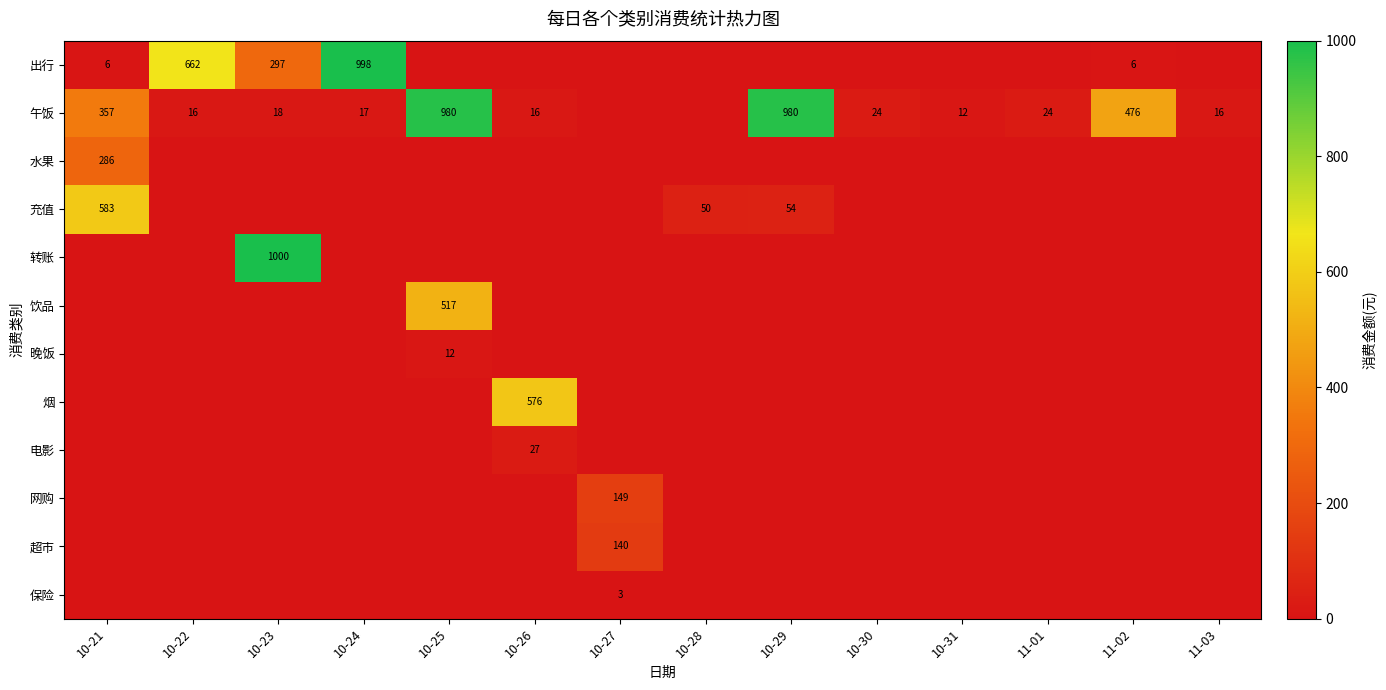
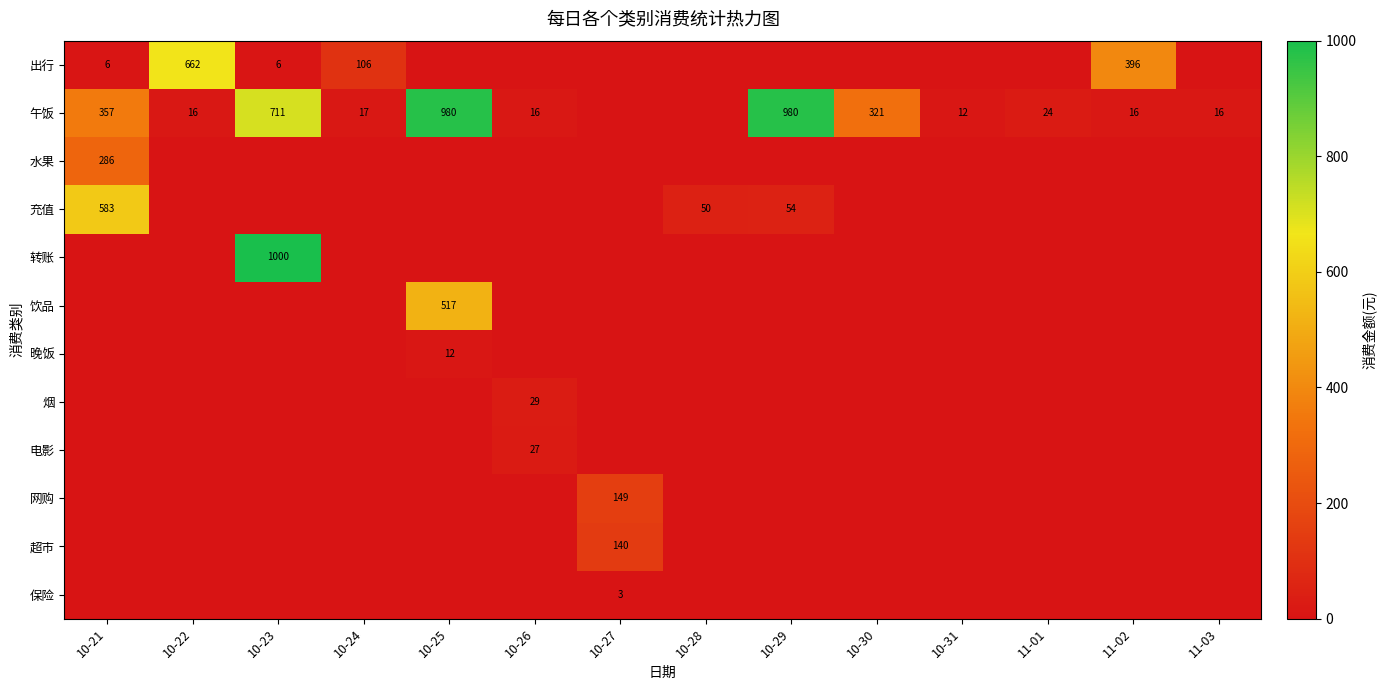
出行, 10-23: 297 -> 6
出行, 10-24: 998 -> 106
出行, 11-02: 6 -> 396
午饭, 10-23: 18 -> 711
午饭, 10-30: 24 -> 321
午饭, 11-02: 476 -> 16
烟, 10-26: 576 -> 29
